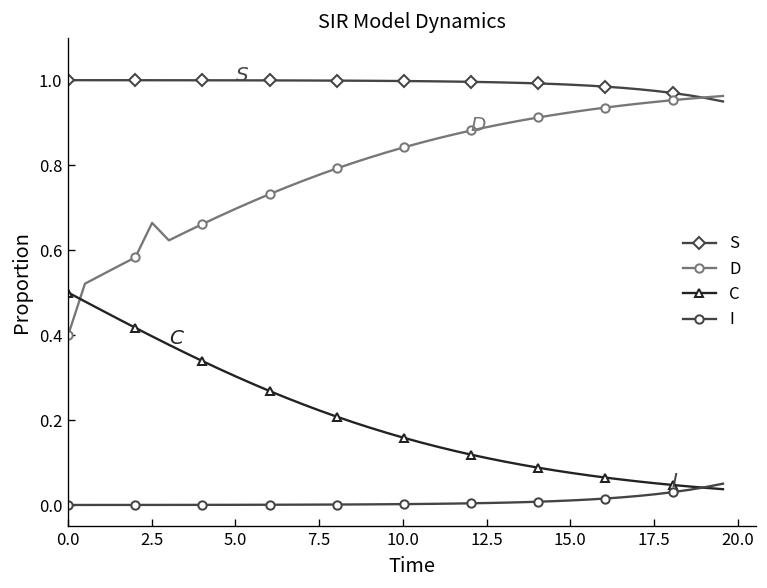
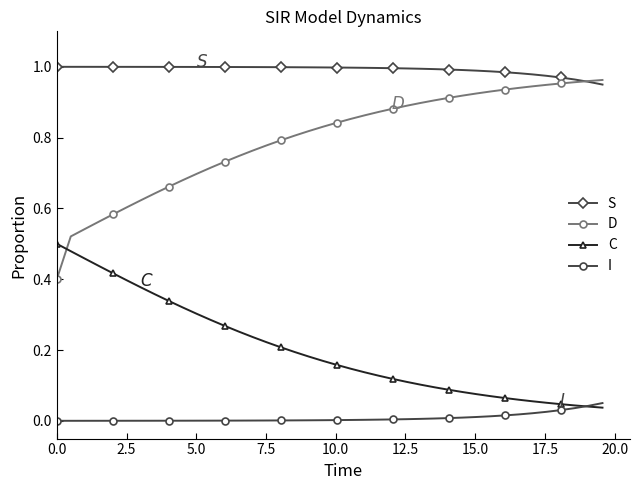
D, 2.5: 0.66 -> 0.60
